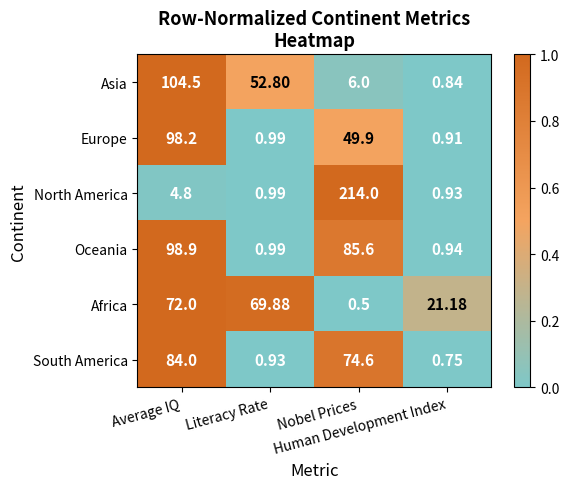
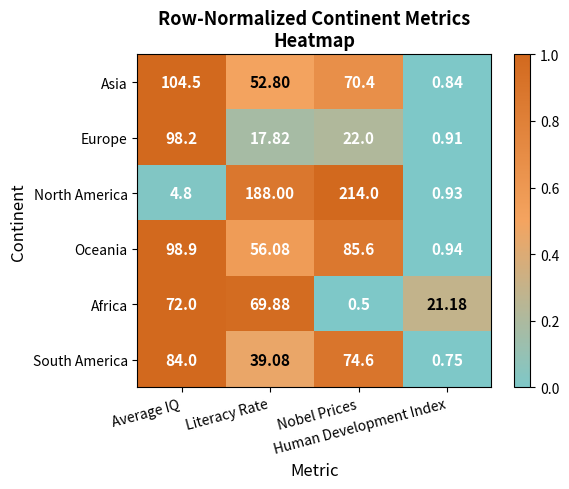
Asia, Nobel Prices: 6.0 -> 70.4
Europe, Literacy Rate: 0.99 -> 17.82
Europe, Nobel Prices: 49.9 -> 22.0
North America, Literacy Rate: 0.99 -> 188.00
Oceania, Literacy Rate: 0.99 -> 56.08
South America, Literacy Rate: 0.93 -> 39.08
